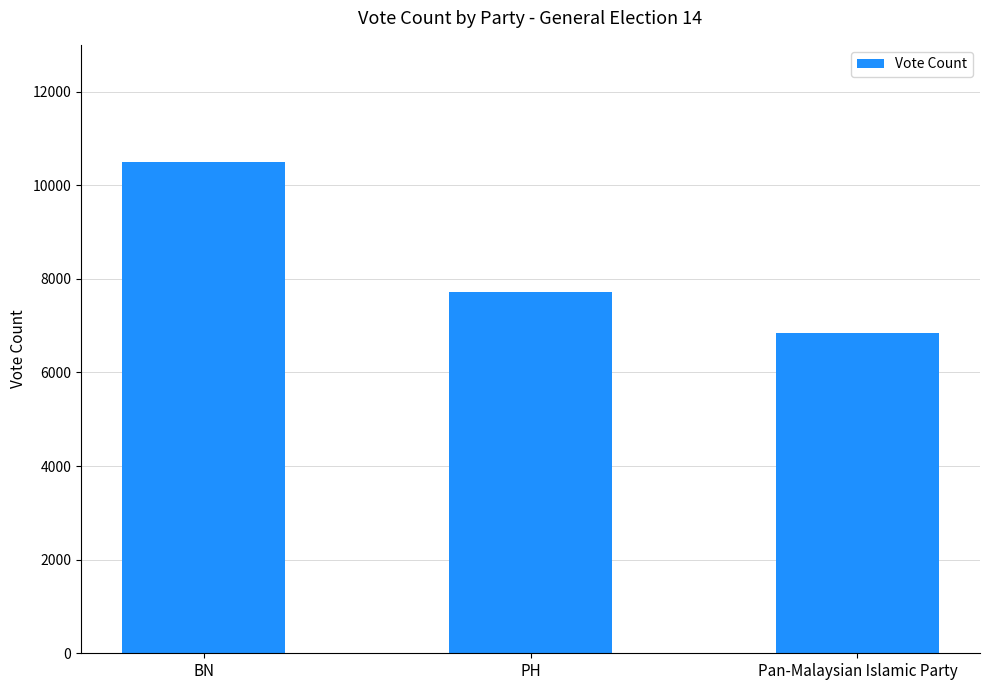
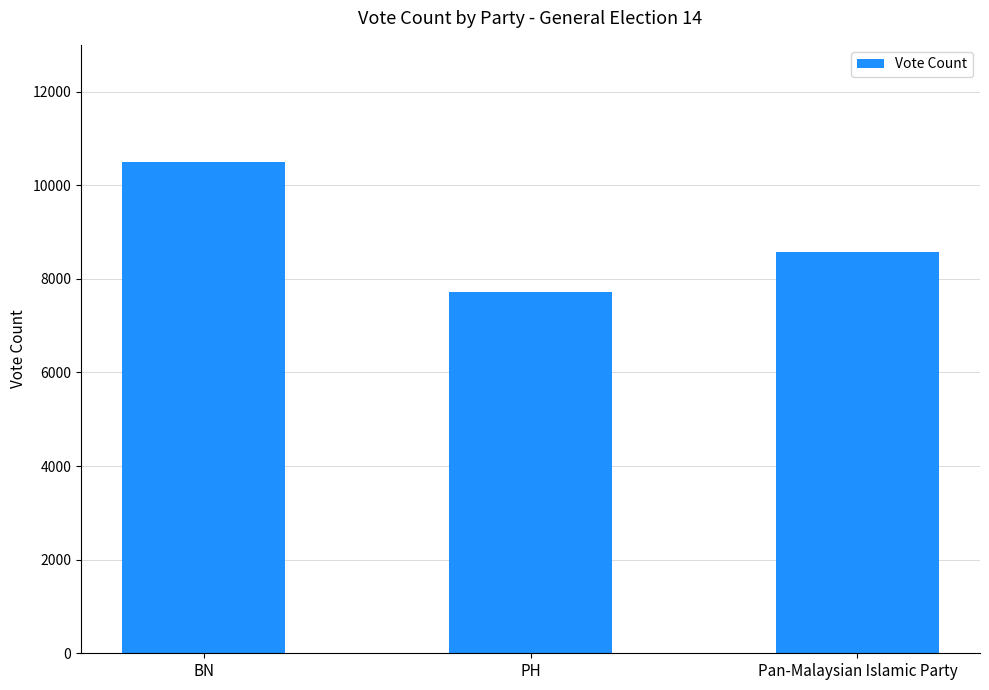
Pan-Malaysian Islamic Party: 6800 -> 8600
